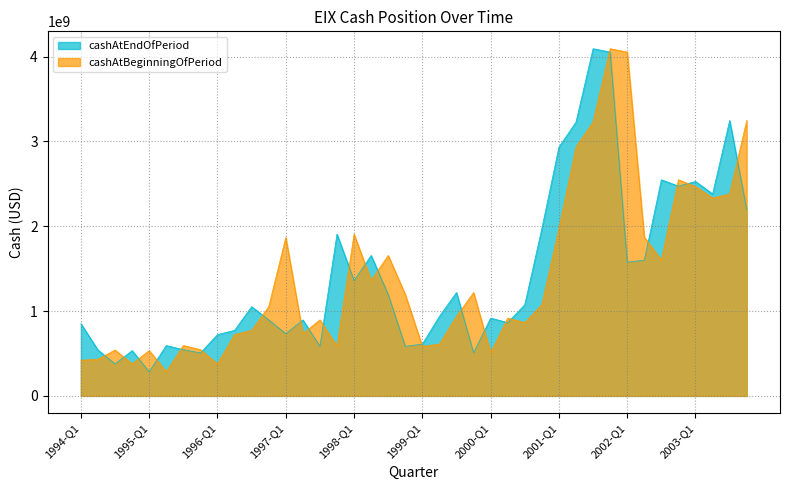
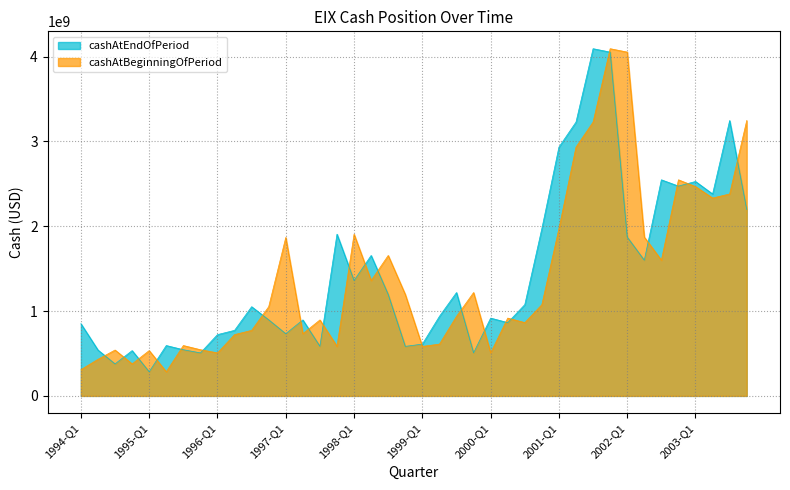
cashAtBeginningOfPeriod, 1994-Q1: 400000000 -> 300000000
cashAtBeginningOfPeriod, 1996-Q1: 400000000 -> 500000000
cashAtEndOfPeriod, 2002-Q1: 1600000000 -> 1900000000
